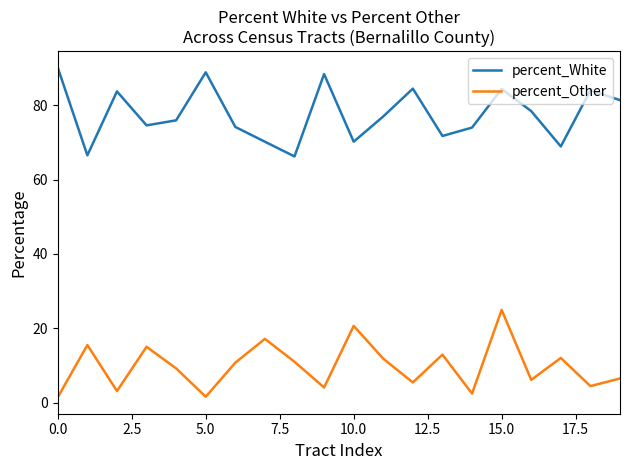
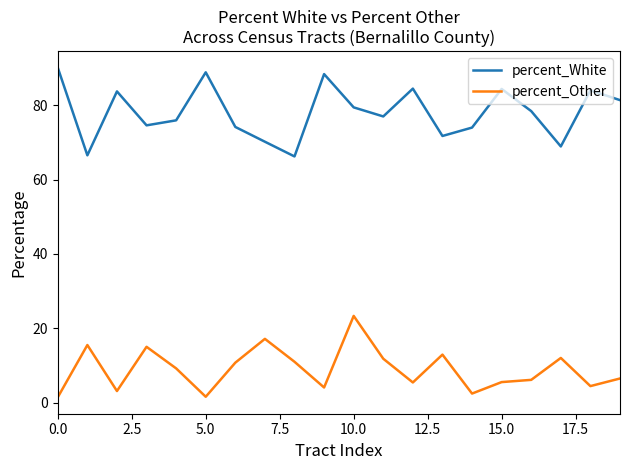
percent_White, 10.0: 70 -> 79
percent_Other, 10.0: 21 -> 23
percent_Other, 15.0: 25 -> 6
